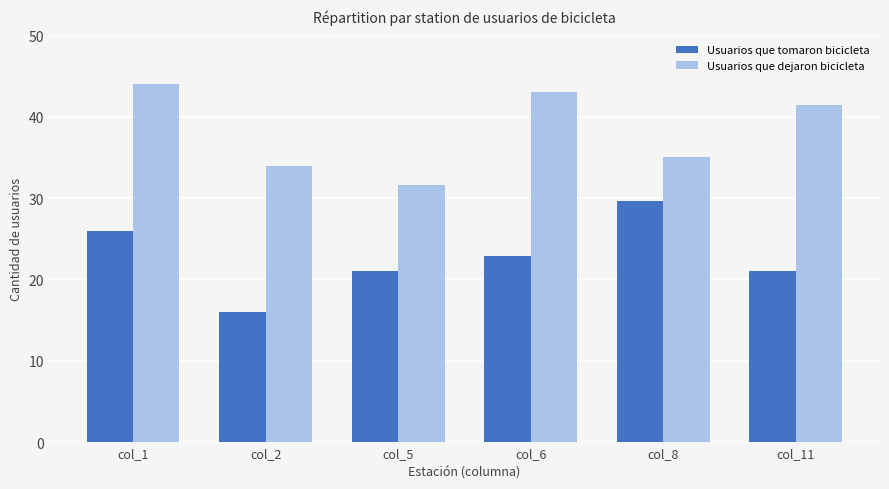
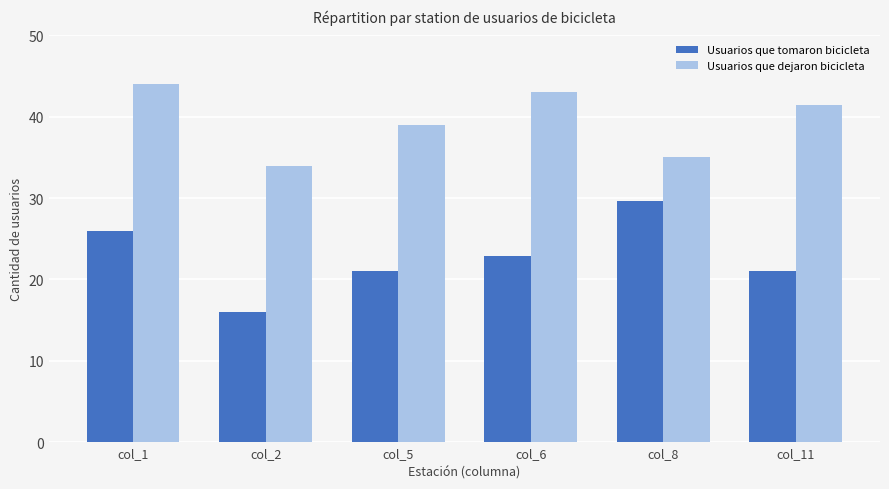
Usuarios que dejaron bicicleta, col_5: 32 -> 39
